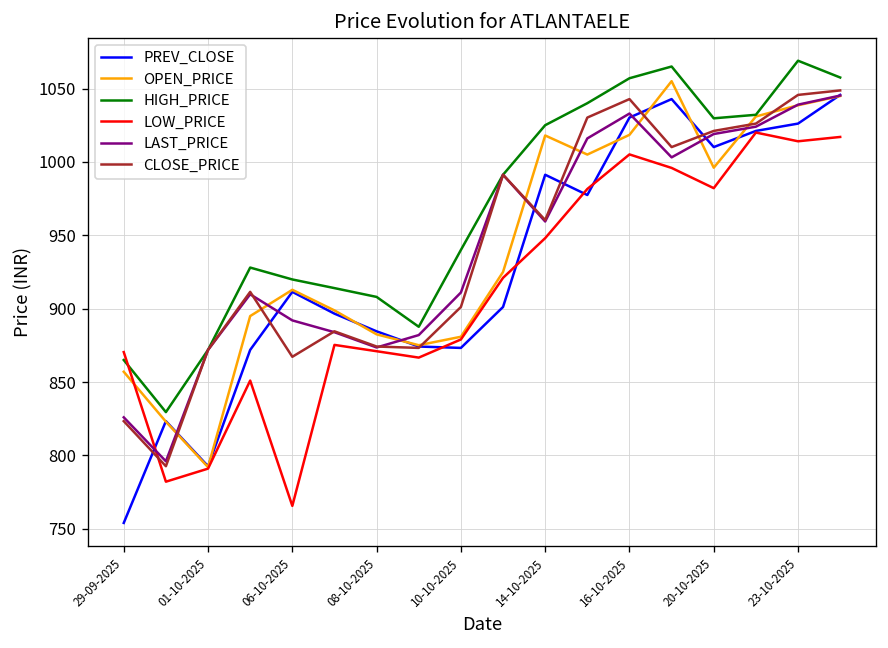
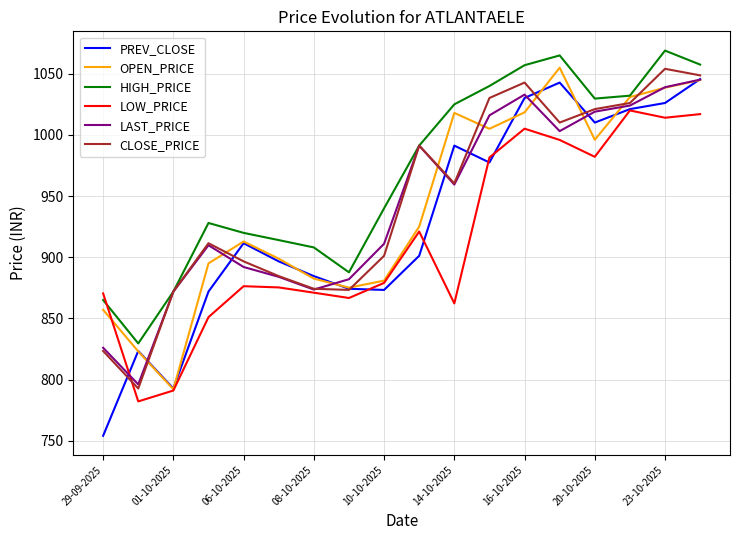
LOW_PRICE, 06-10-2025: 766 -> 876
CLOSE_PRICE, 06-10-2025: 867 -> 897
LOW_PRICE, 14-10-2025: 948 -> 862
CLOSE_PRICE, 23-10-2025: 1046 -> 1054
